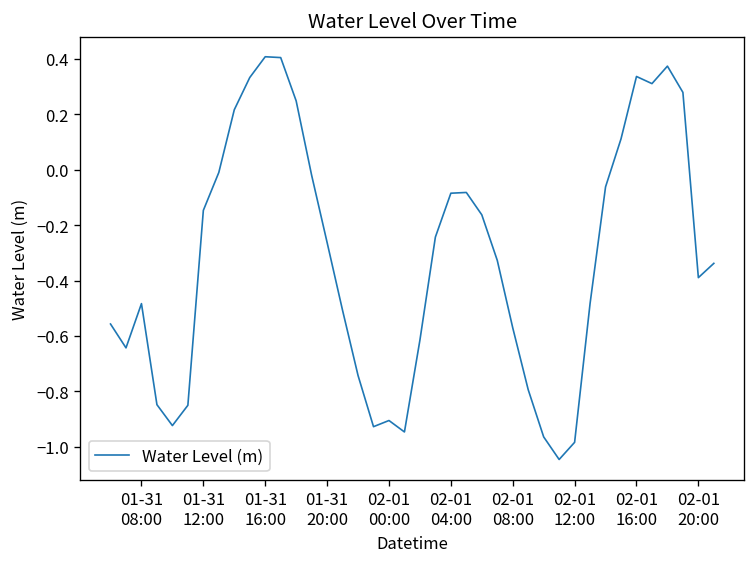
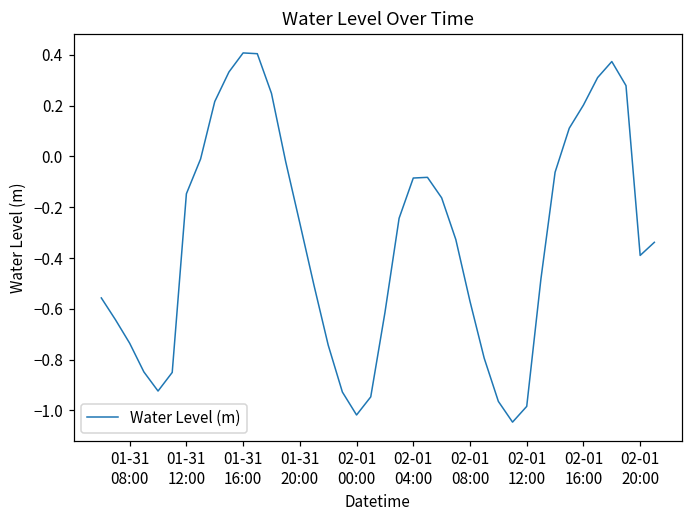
01-31 08:00: -0.48 -> -0.74
02-01 00:00: -0.91 -> -1.02
02-01 16:00: 0.34 -> 0.20
